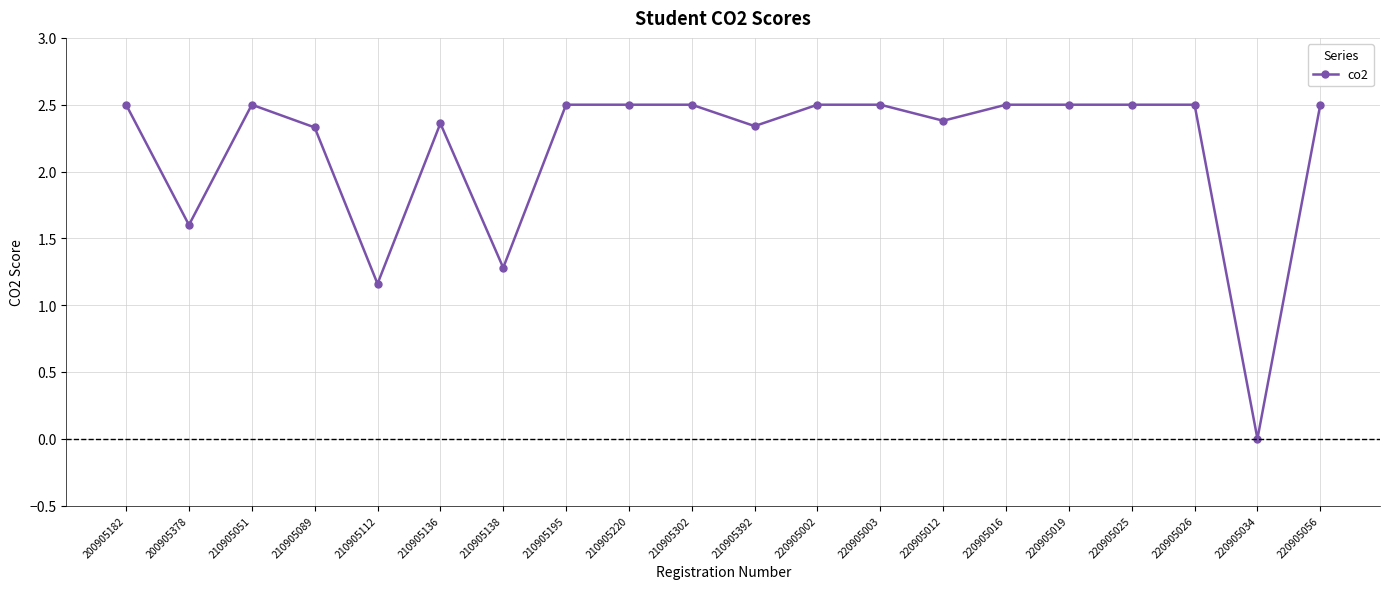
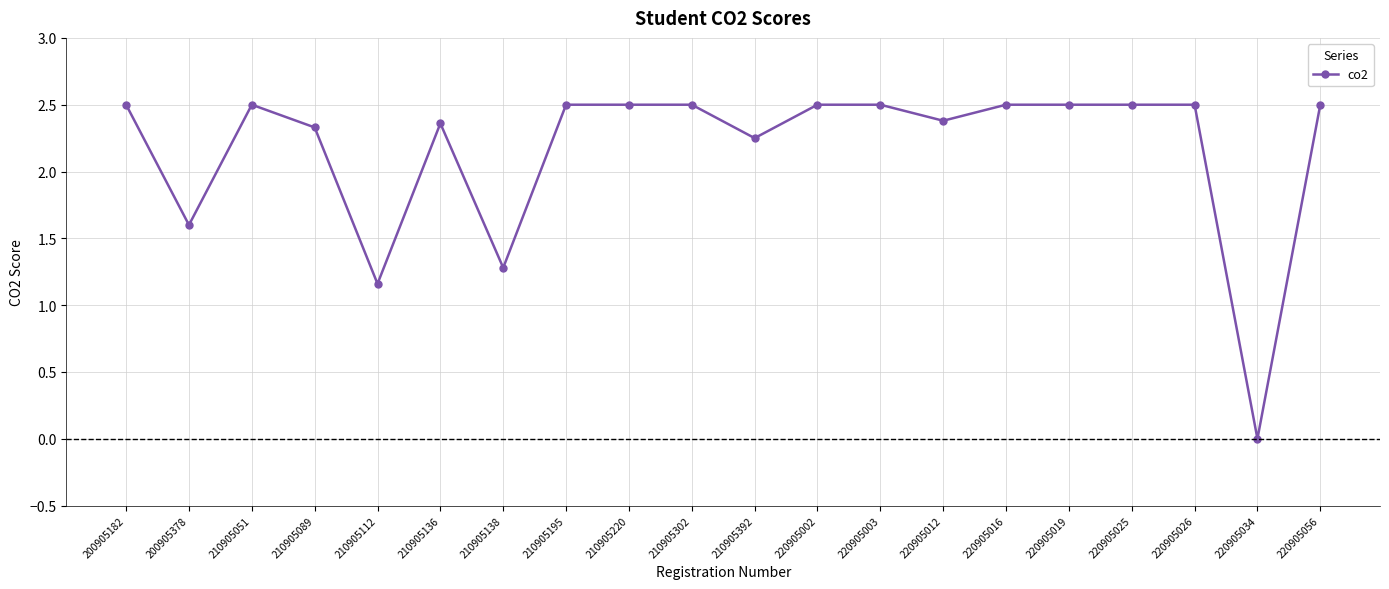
210905392: 2.34 -> 2.25
